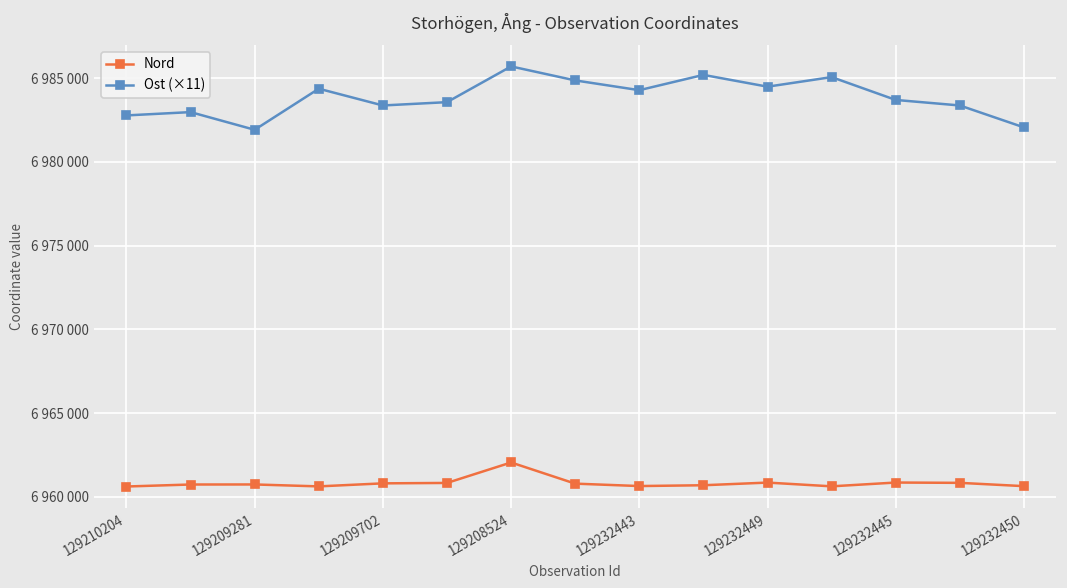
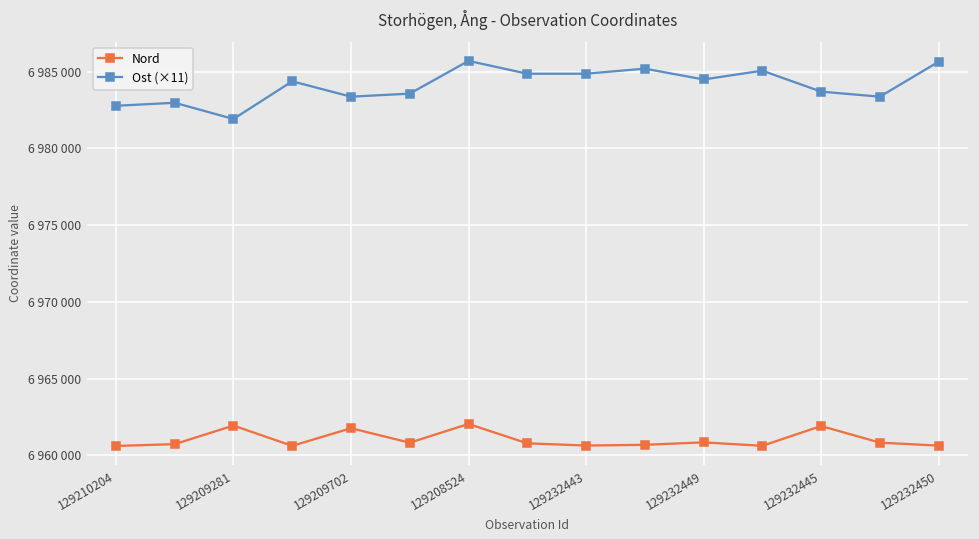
Nord, 129209281: 6960700 -> 6962000
Nord, 129209702: 6960800 -> 6961800
Ost (×11), 129232443: 6984300 -> 6984900
Nord, 129232445: 6960900 -> 6961900
Ost (×11), 129232450: 6982100 -> 6985600
